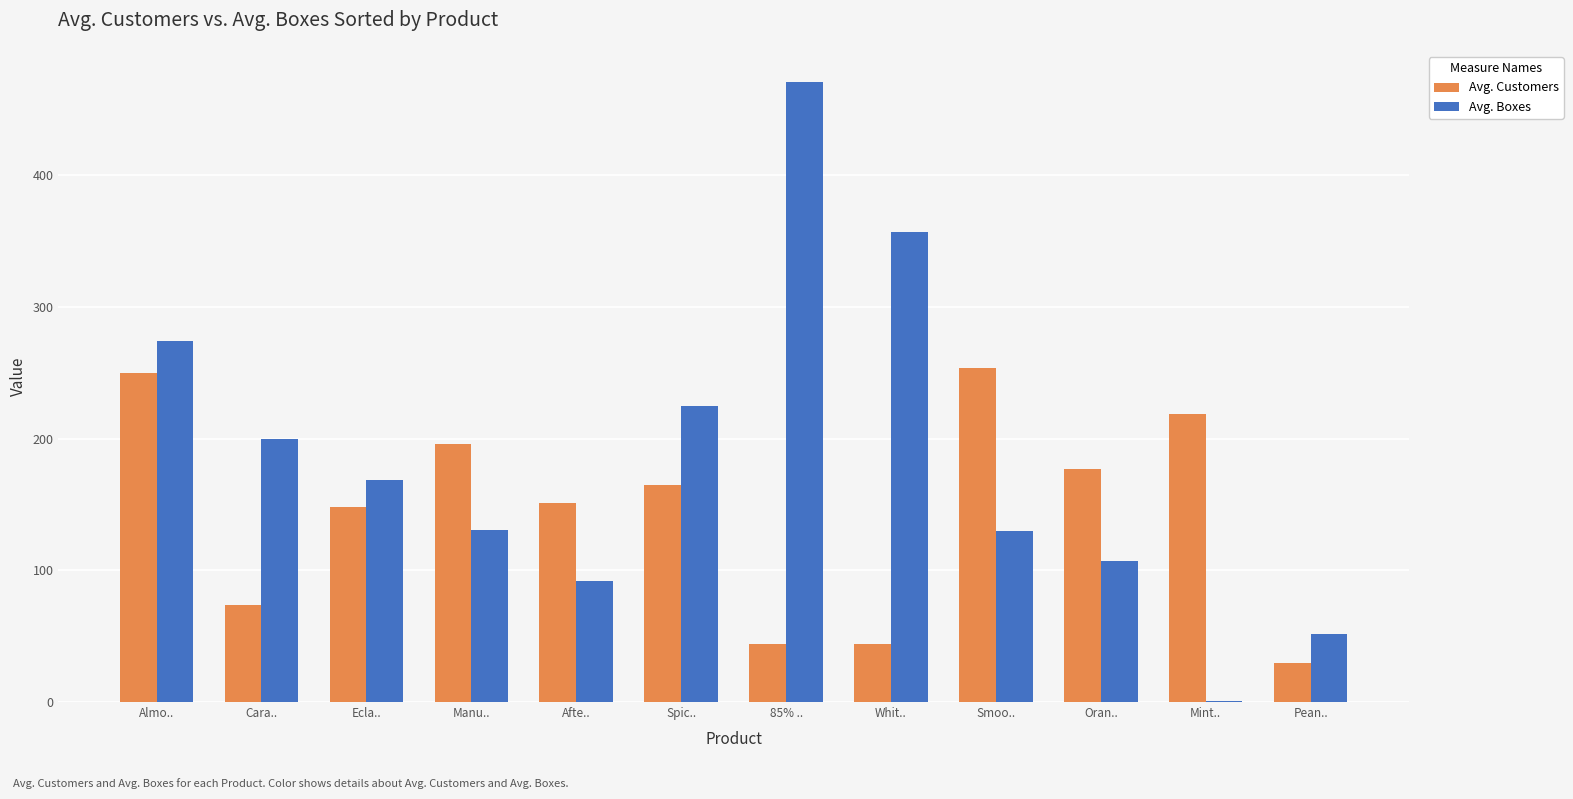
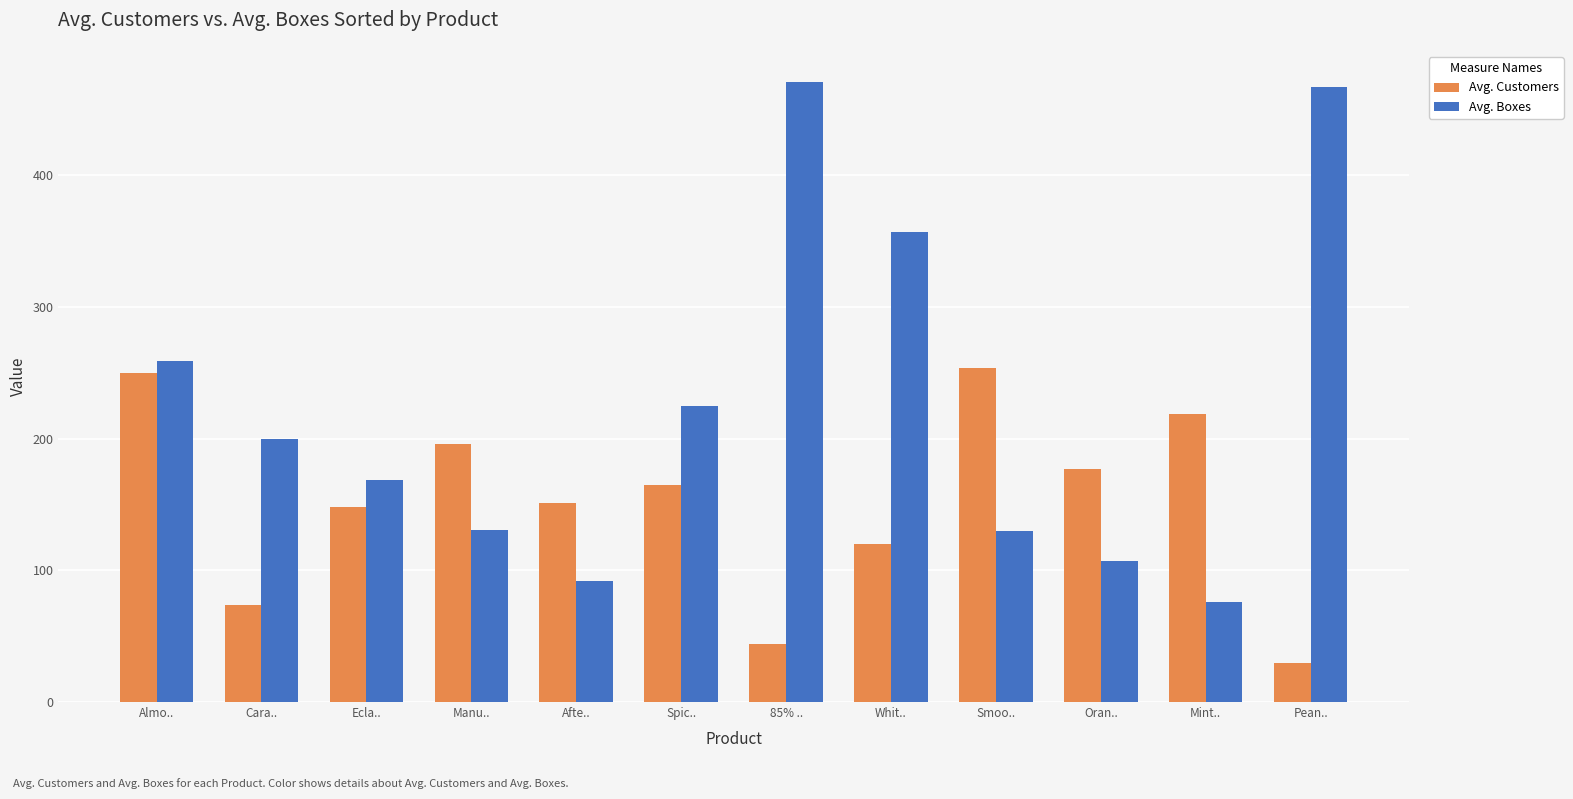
Avg. Boxes, Almo..: 274 -> 259
Avg. Customers, Whit..: 44 -> 120
Avg. Boxes, Mint..: 1 -> 76
Avg. Boxes, Pean..: 52 -> 467
